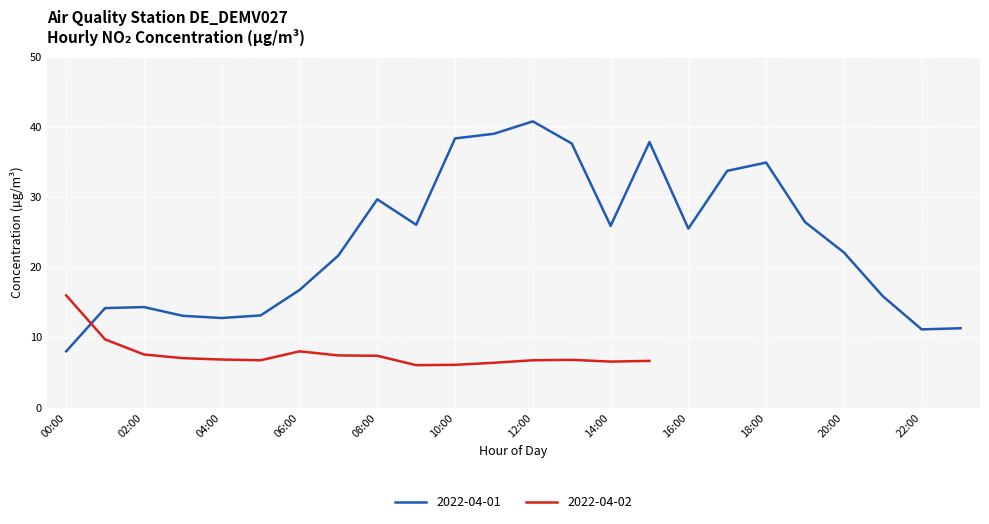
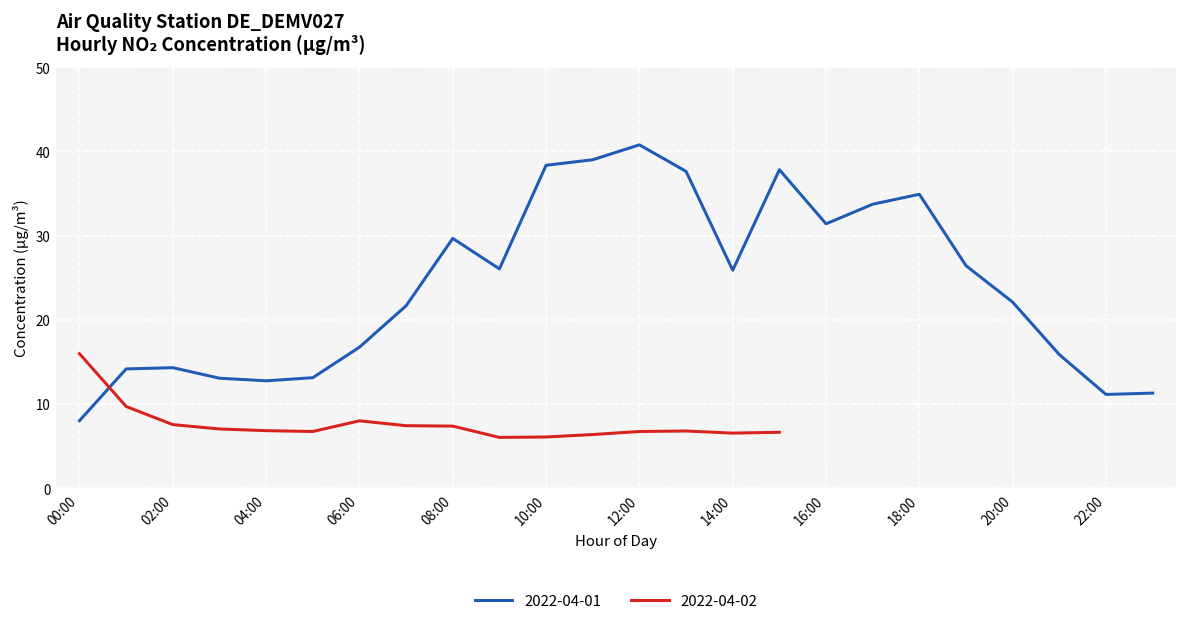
2022-04-01, 16:00: 26 -> 31
